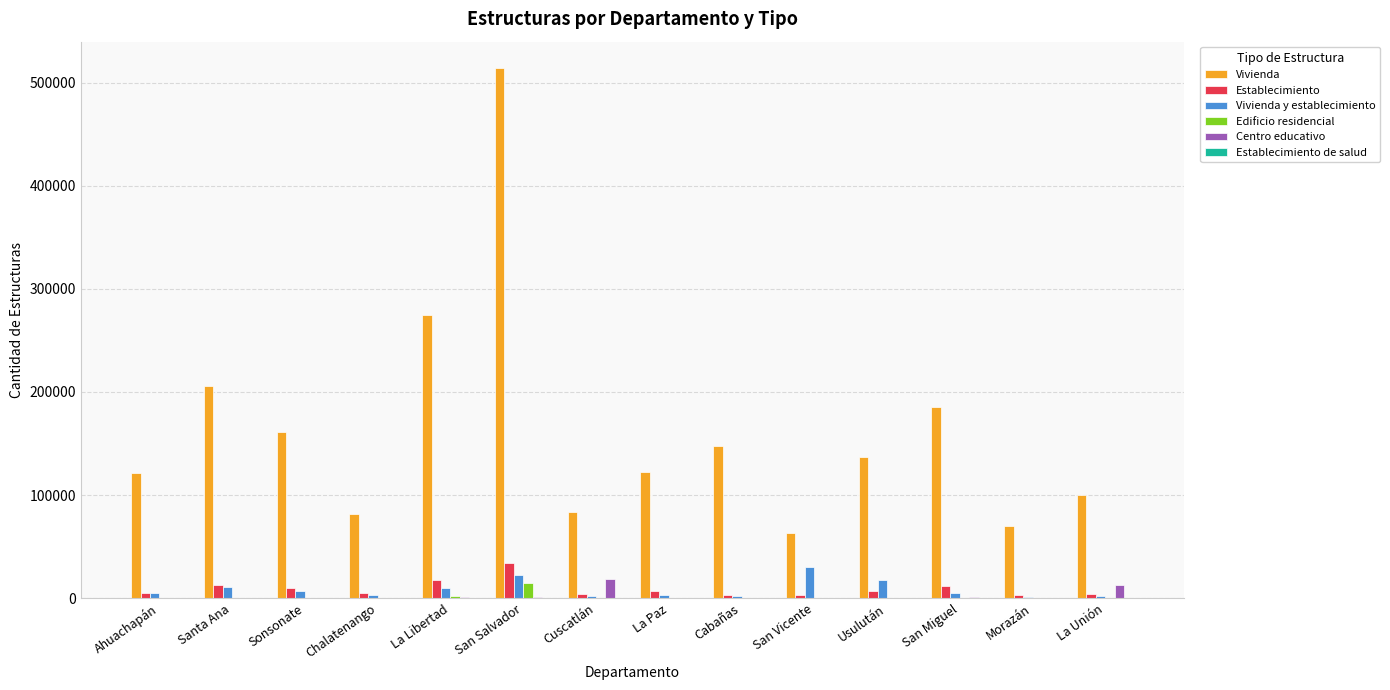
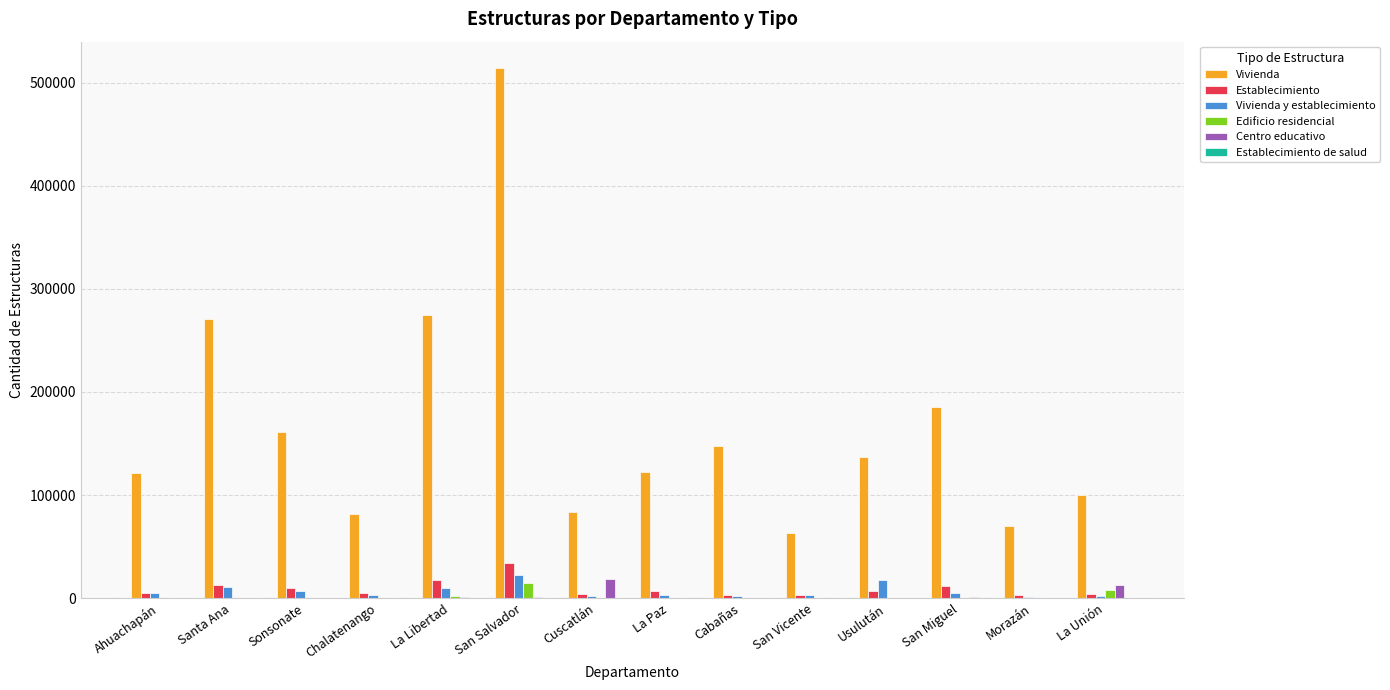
Vivienda, Santa Ana: 206000 -> 271000
Vivienda y establecimiento, San Vicente: 30000 -> 3000
Edificio residencial, La Unión: 0 -> 8000
